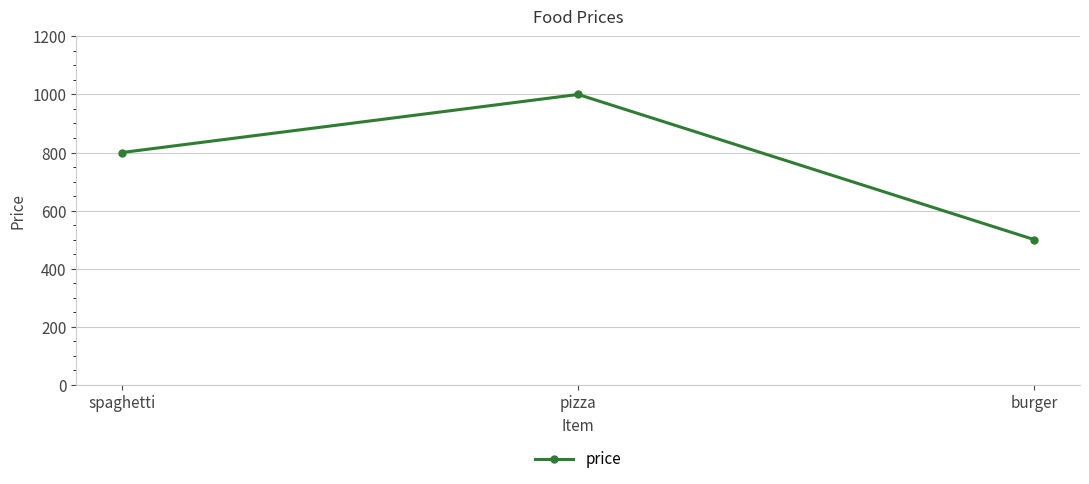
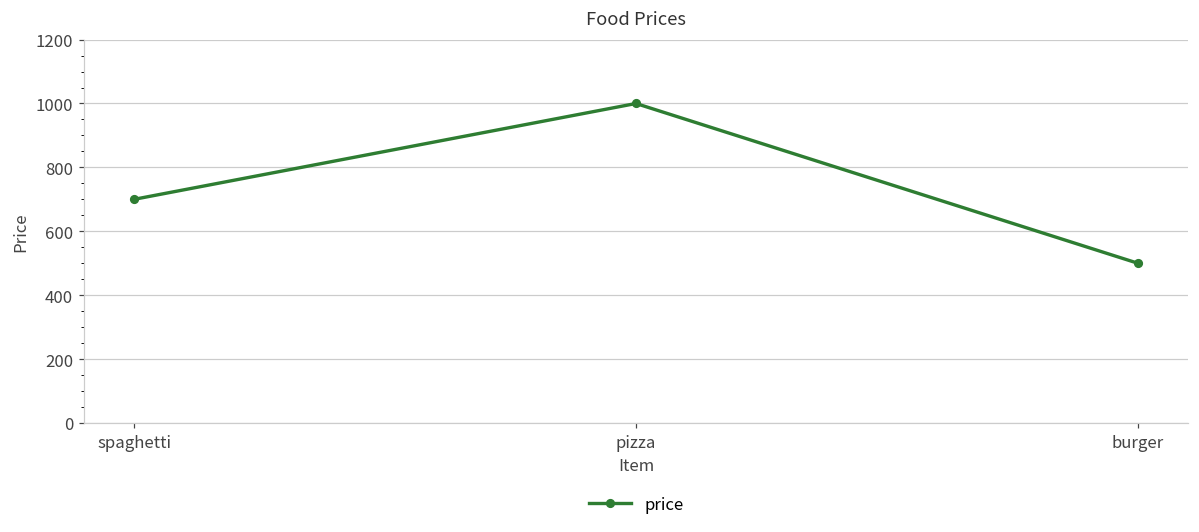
spaghetti: 800 -> 700
